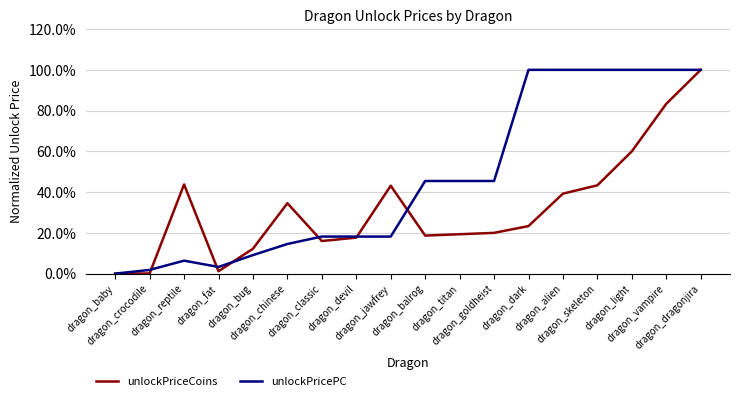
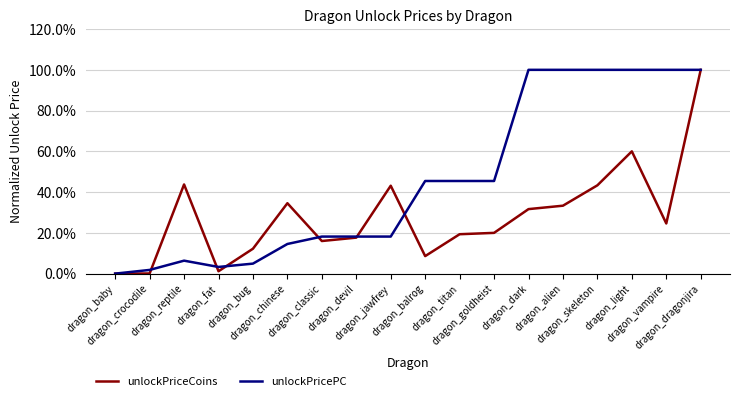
unlockPricePC, dragon_bug: 9% -> 5%
unlockPriceCoins, dragon_balrog: 19% -> 9%
unlockPriceCoins, dragon_dark: 23% -> 32%
unlockPriceCoins, dragon_alien: 39% -> 33%
unlockPriceCoins, dragon_vampire: 83% -> 25%
